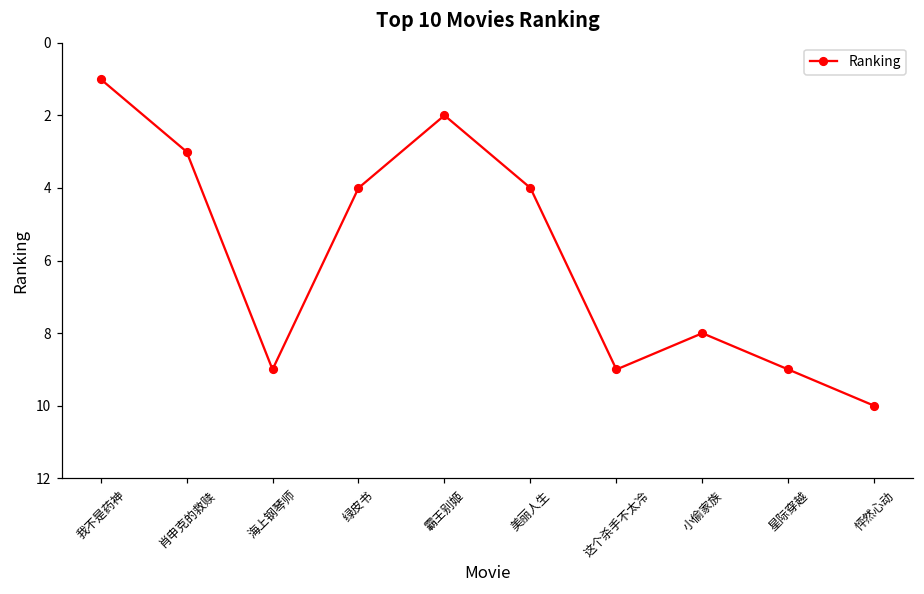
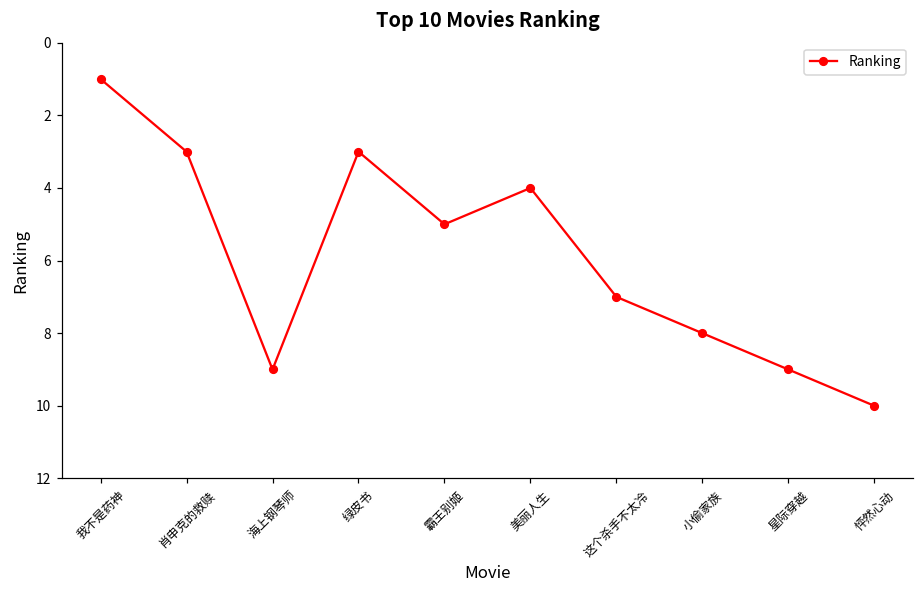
绿皮书: 4 -> 3
霸王别姬: 2 -> 5
这个杀手不太冷: 9 -> 7
